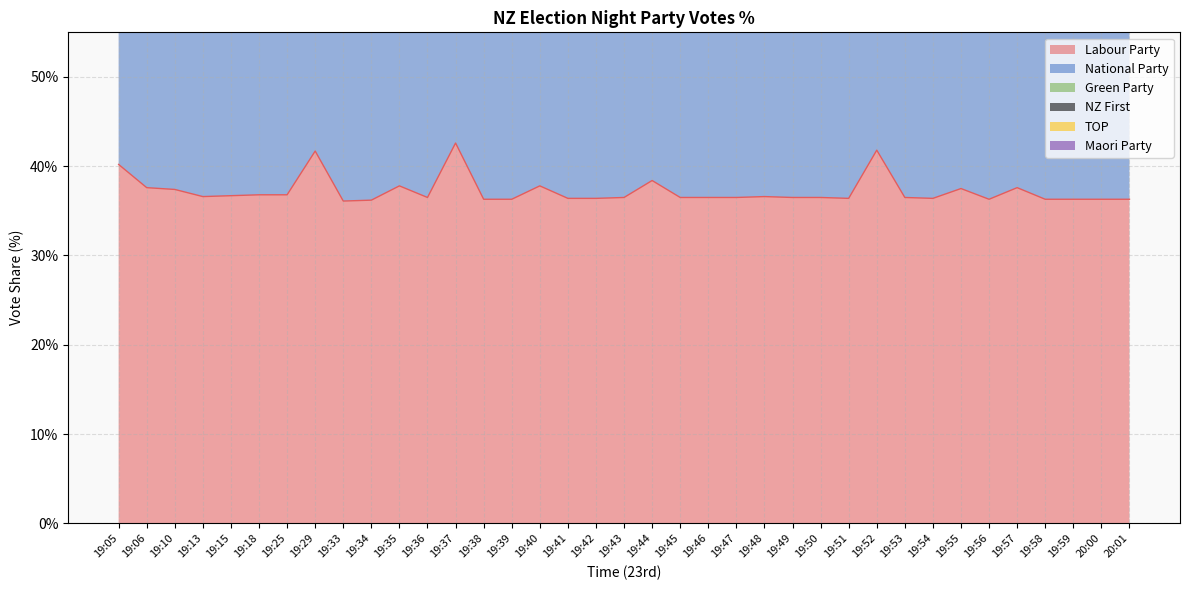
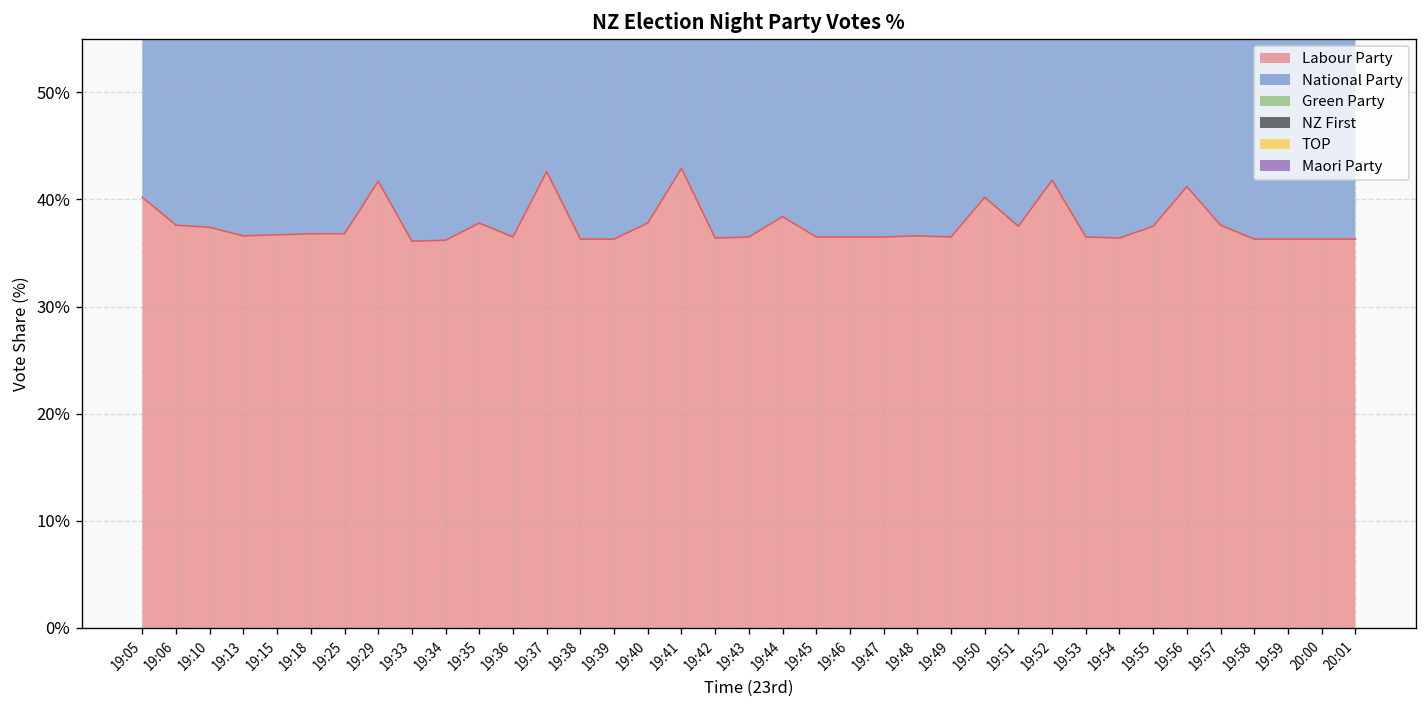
Labour Party, 19:41: 36% -> 43%
Labour Party, 19:50: 37% -> 40%
Labour Party, 19:51: 36% -> 38%
Labour Party, 19:56: 36% -> 41%
